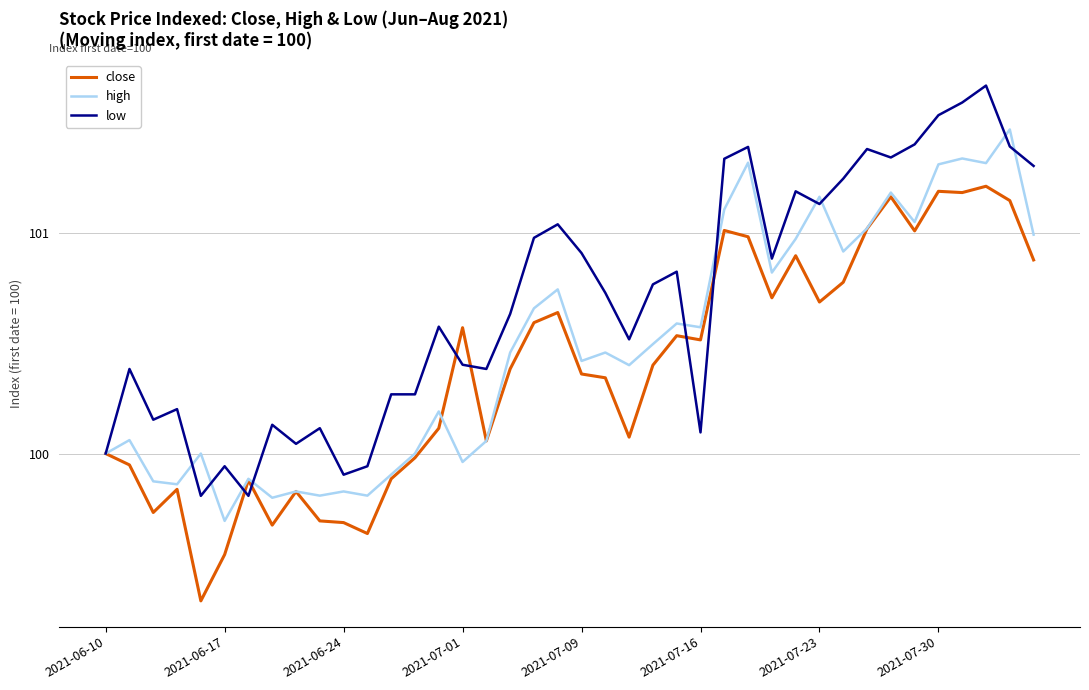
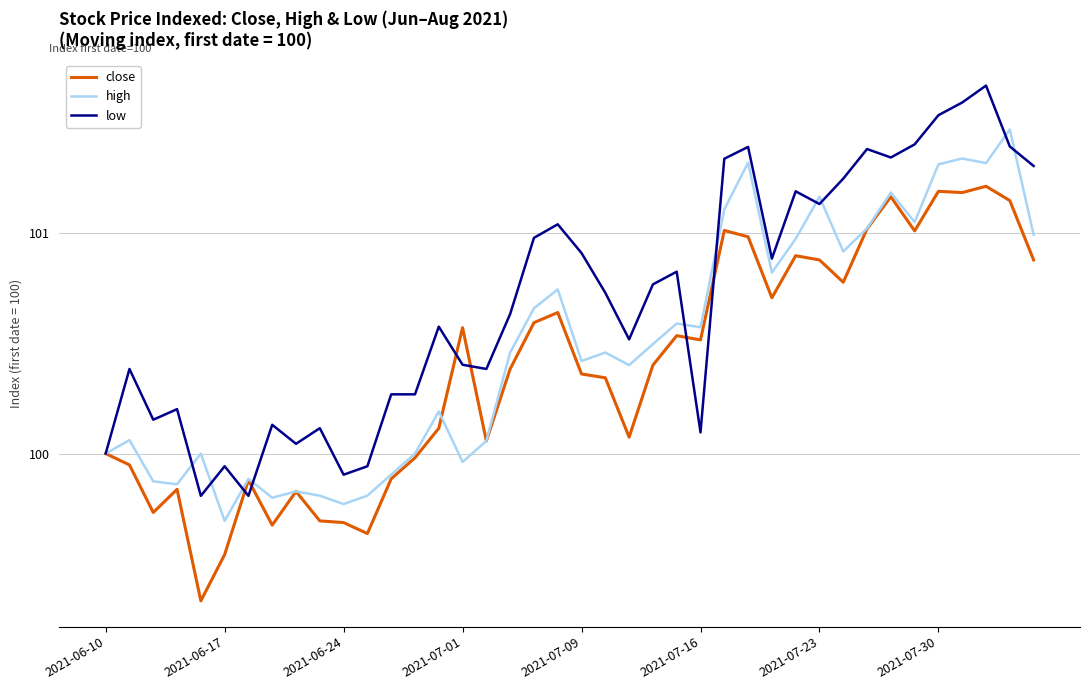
high, 2021-06-24: 99.83 -> 99.77
close, 2021-07-23: 100.69 -> 100.88
